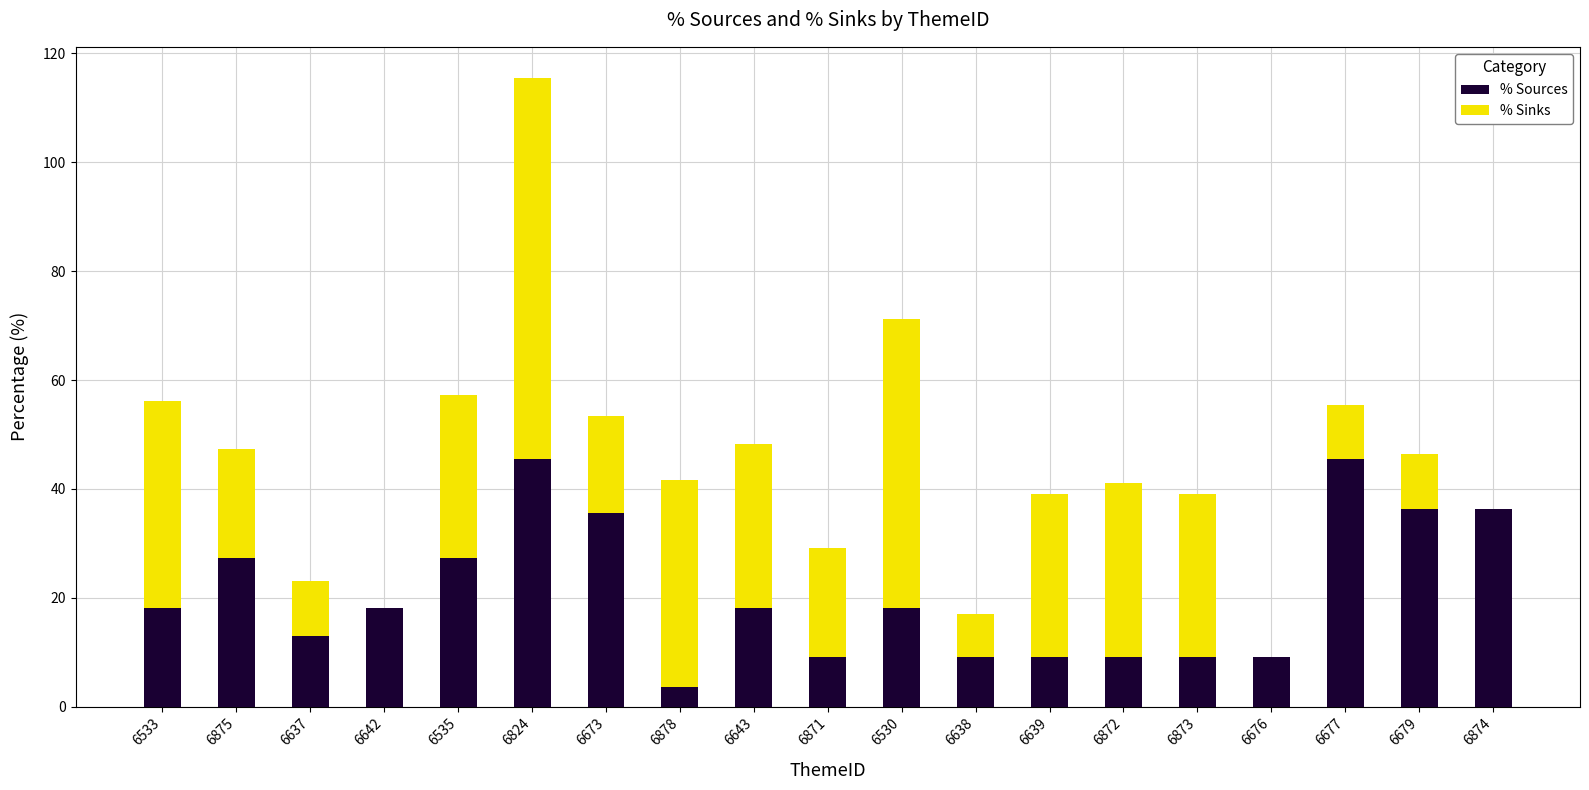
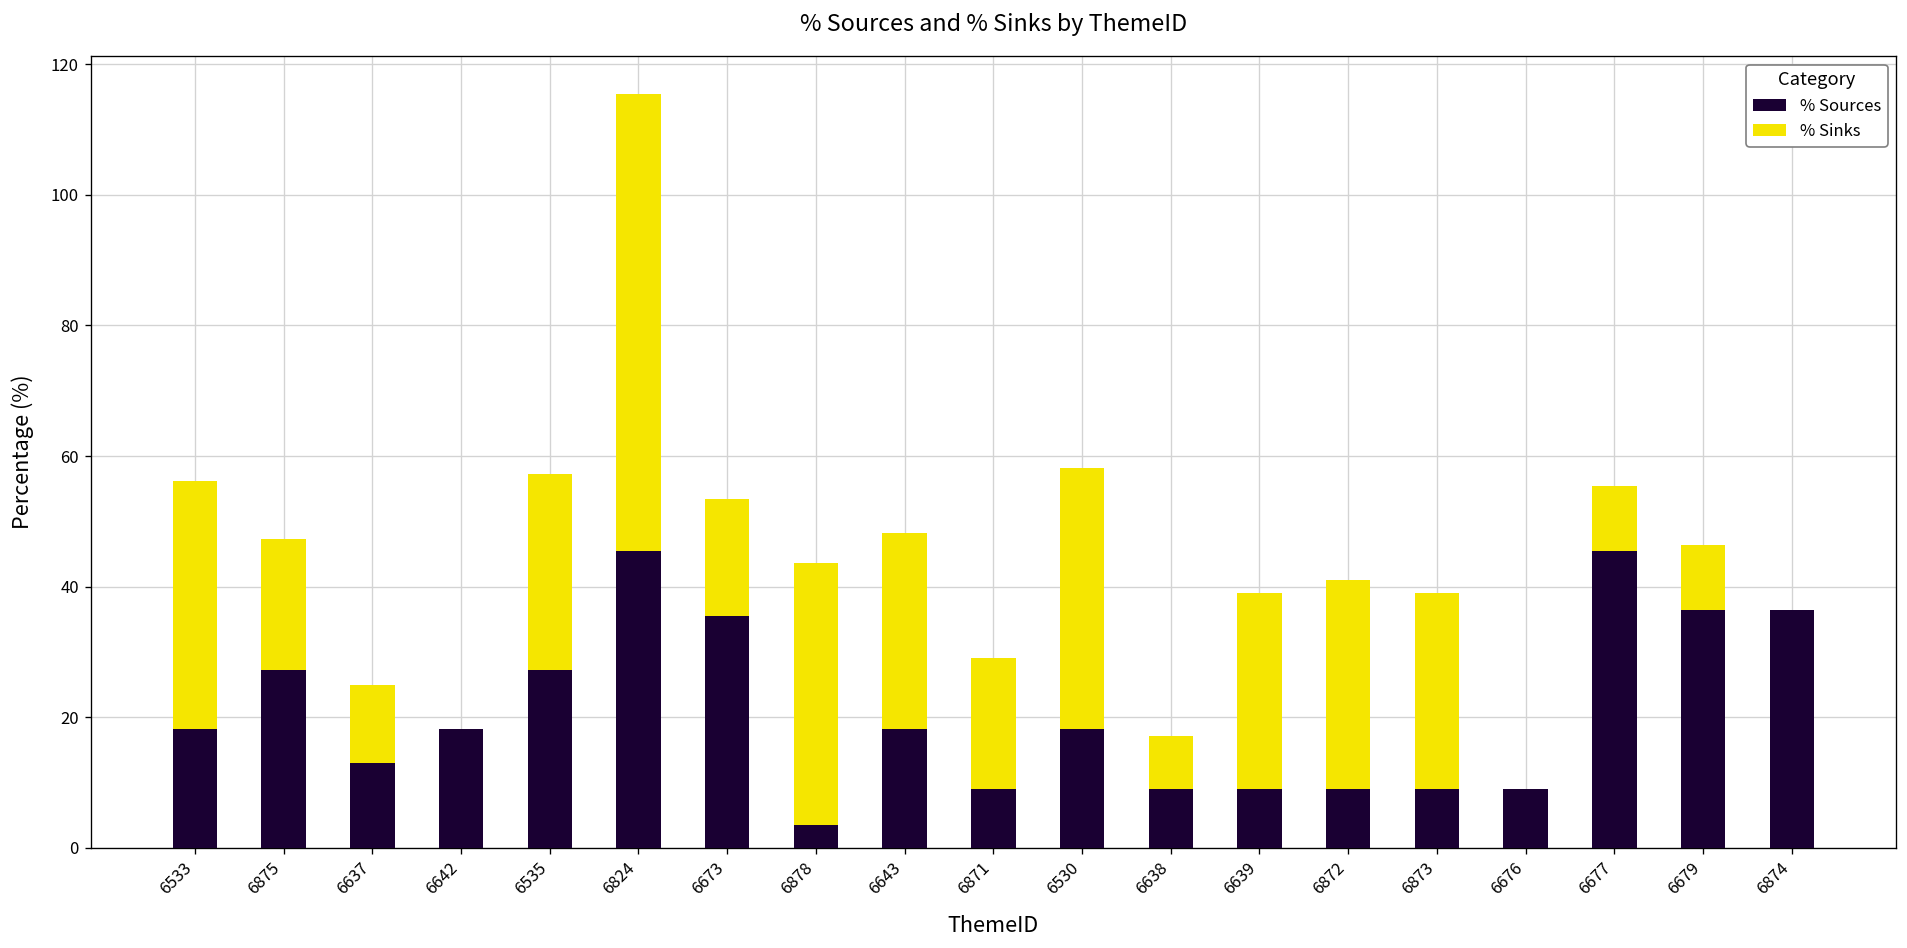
% Sinks, 6637: 10 -> 12
% Sinks, 6878: 38 -> 40
% Sinks, 6530: 53 -> 40
